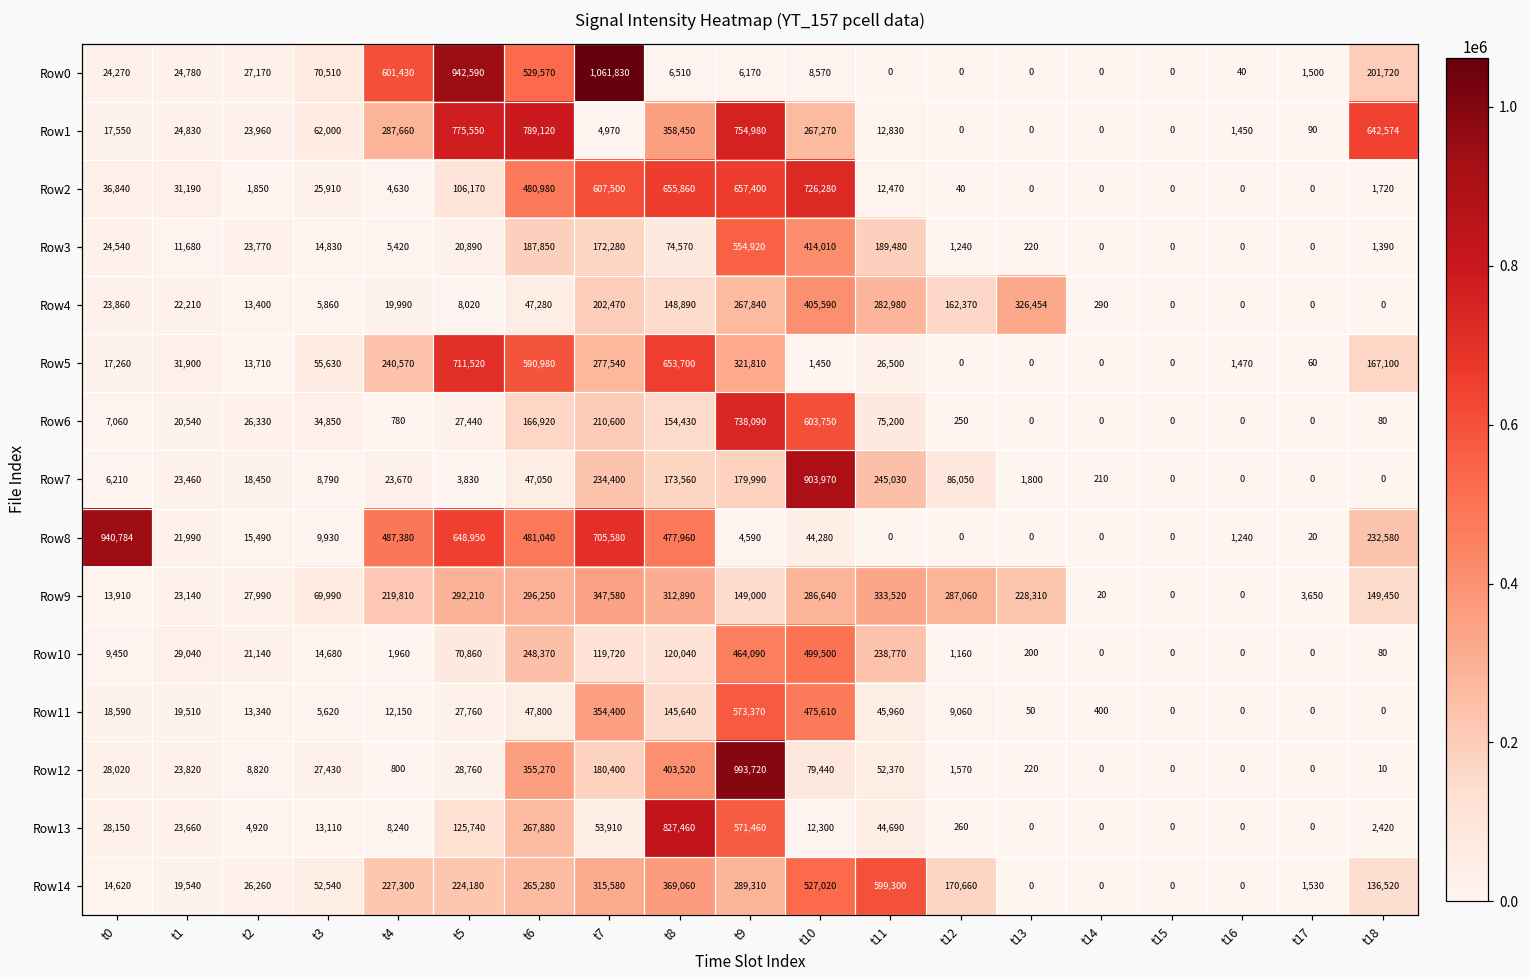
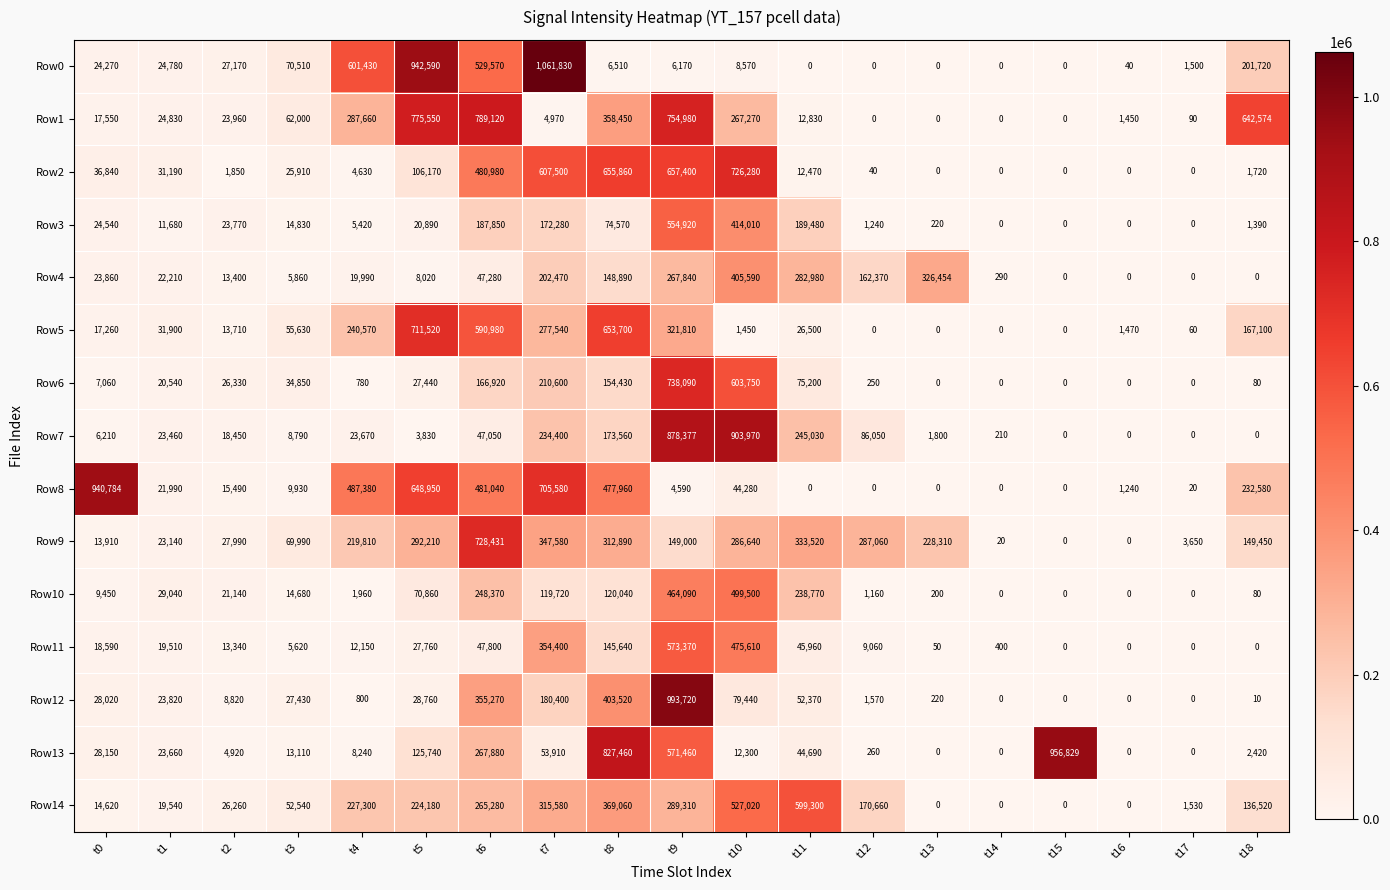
Row7, t9: 179,990 -> 878,377
Row9, t6: 296,250 -> 728,431
Row13, t15: 0 -> 956,829
